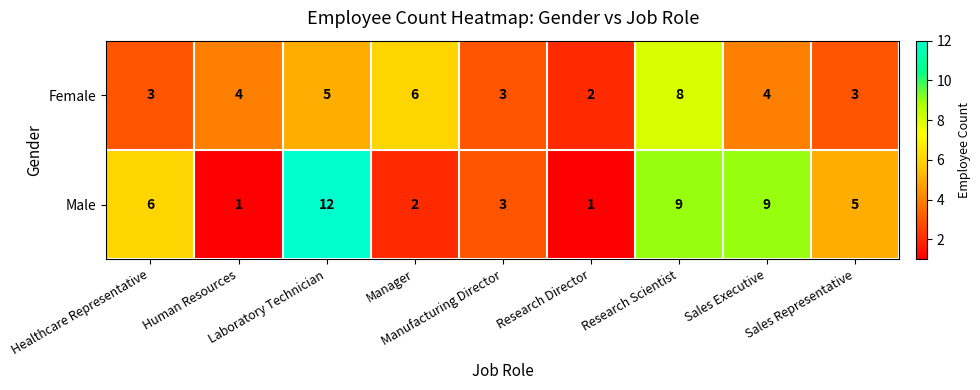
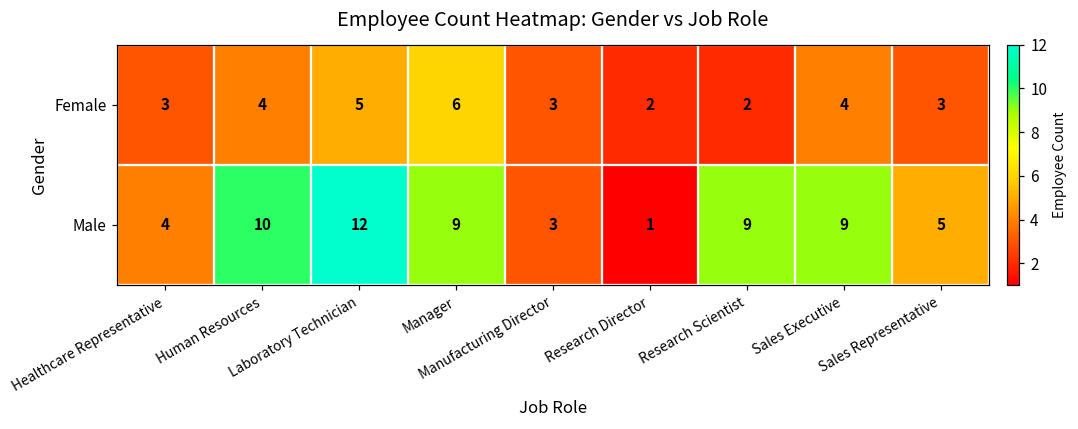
Female, Research Scientist: 8 -> 2
Male, Healthcare Representative: 6 -> 4
Male, Human Resources: 1 -> 10
Male, Manager: 2 -> 9
